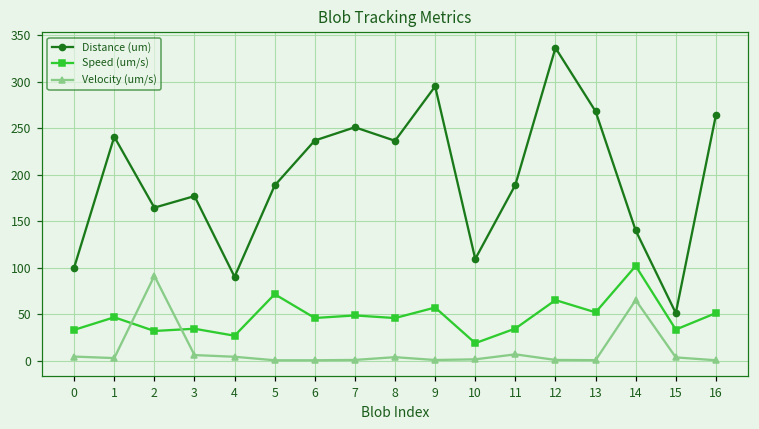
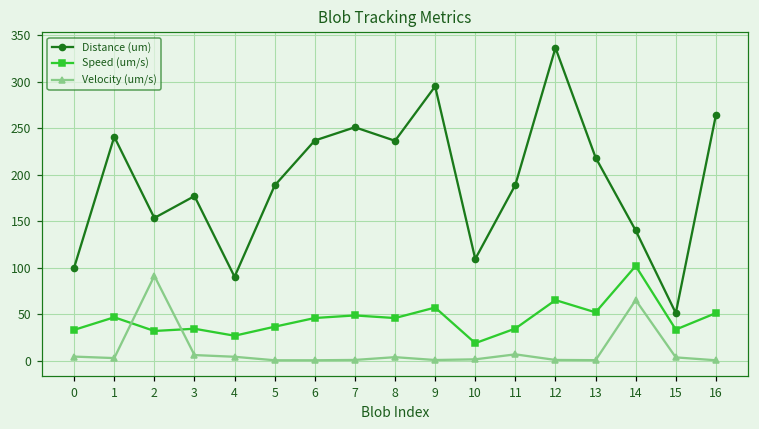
Distance (um), 2: 160 -> 150
Speed (um/s), 5: 70 -> 40
Distance (um), 13: 270 -> 220
